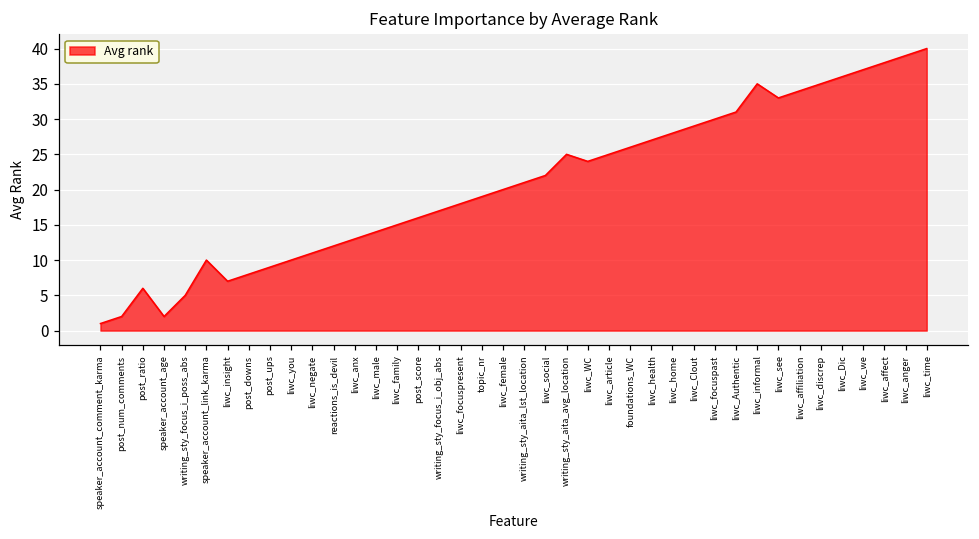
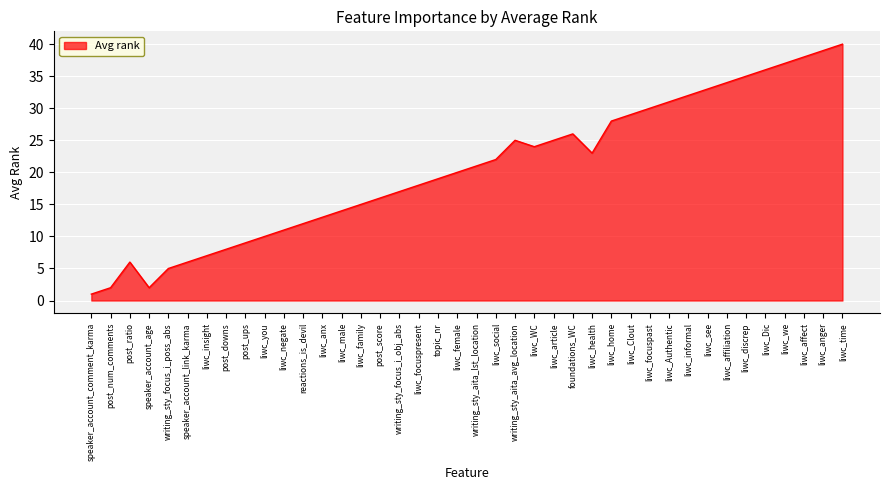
speaker_account_link_karma: 10 -> 6
liwc_health: 27 -> 23
liwc_informal: 35 -> 32
